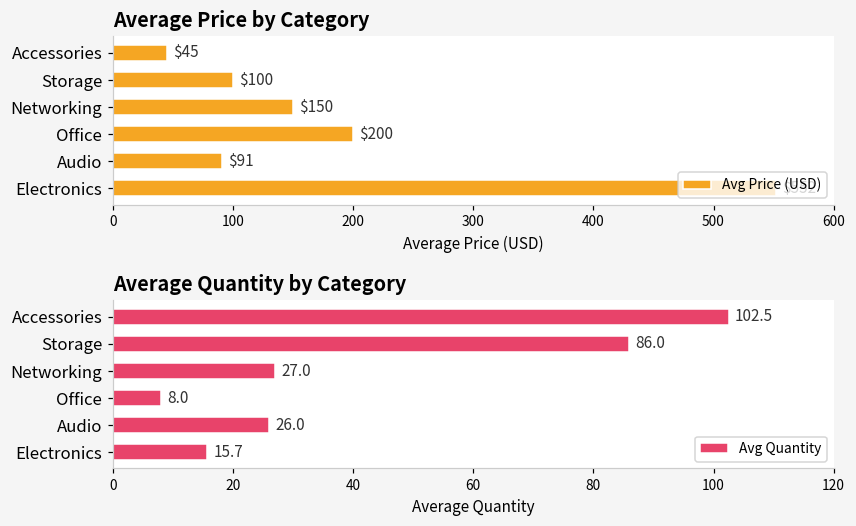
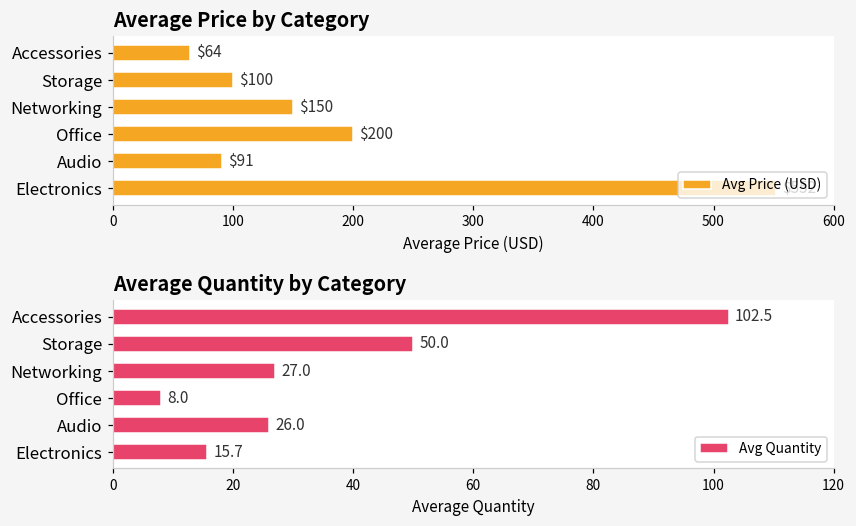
Average Price by Category, Accessories: $45 -> $64
Average Quantity by Category, Storage: 86.0 -> 50.0
